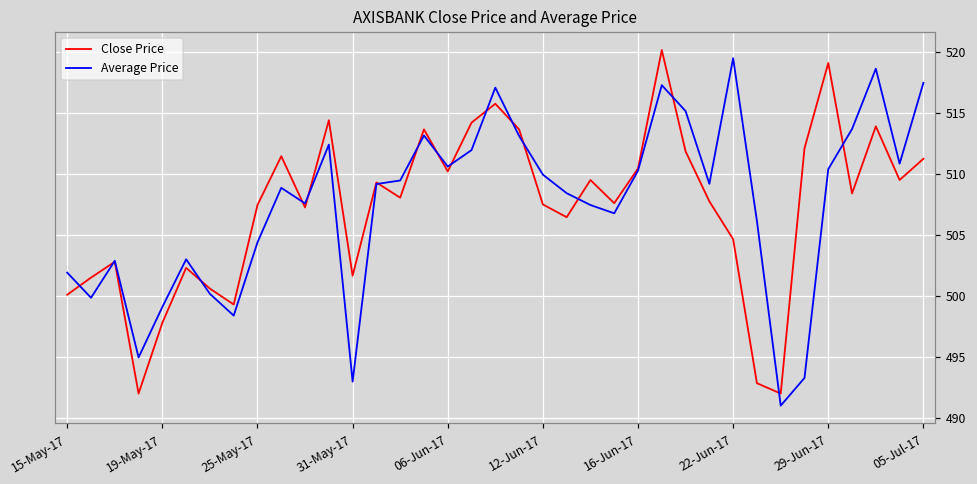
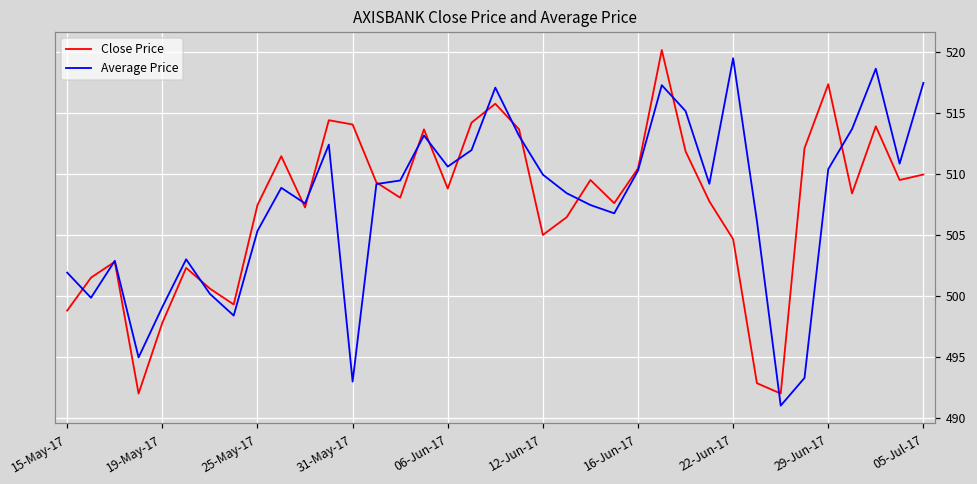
Close Price, 15-May-17: 500.1 -> 498.8
Average Price, 25-May-17: 504.4 -> 505.3
Close Price, 31-May-17: 501.7 -> 514.1
Close Price, 06-Jun-17: 510.2 -> 508.8
Close Price, 12-Jun-17: 507.5 -> 505.0
Close Price, 29-Jun-17: 519.1 -> 517.4
Close Price, 05-Jul-17: 511.2 -> 510.0
